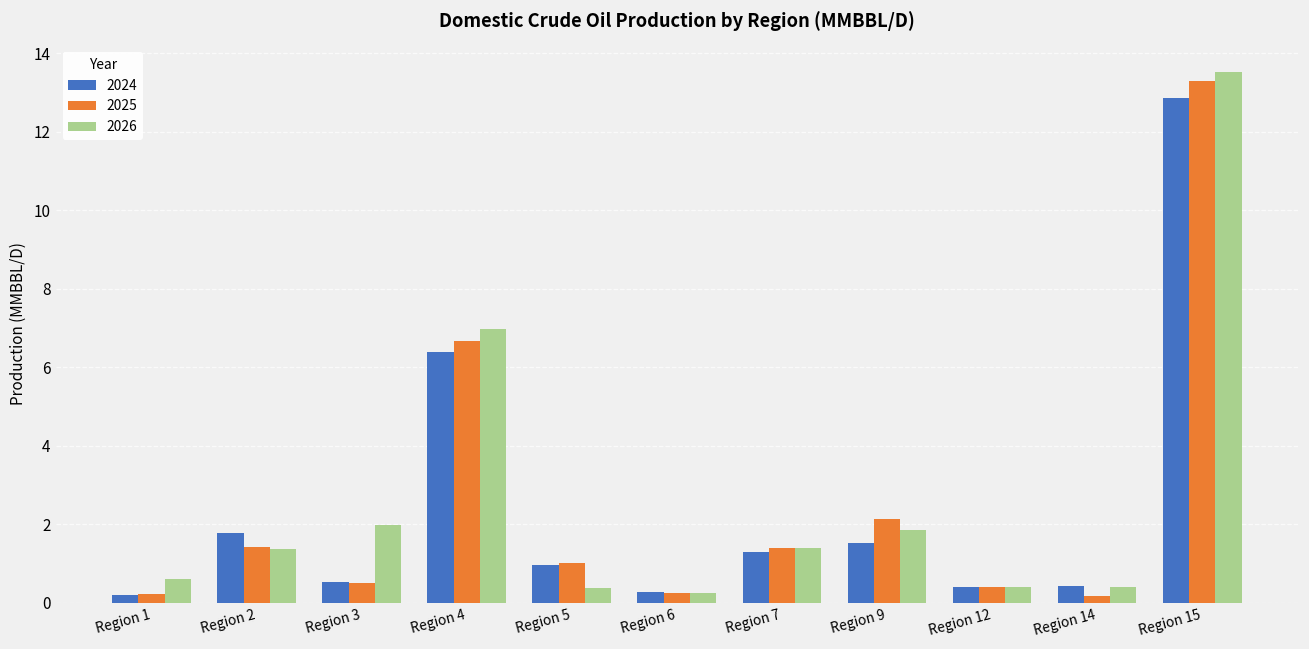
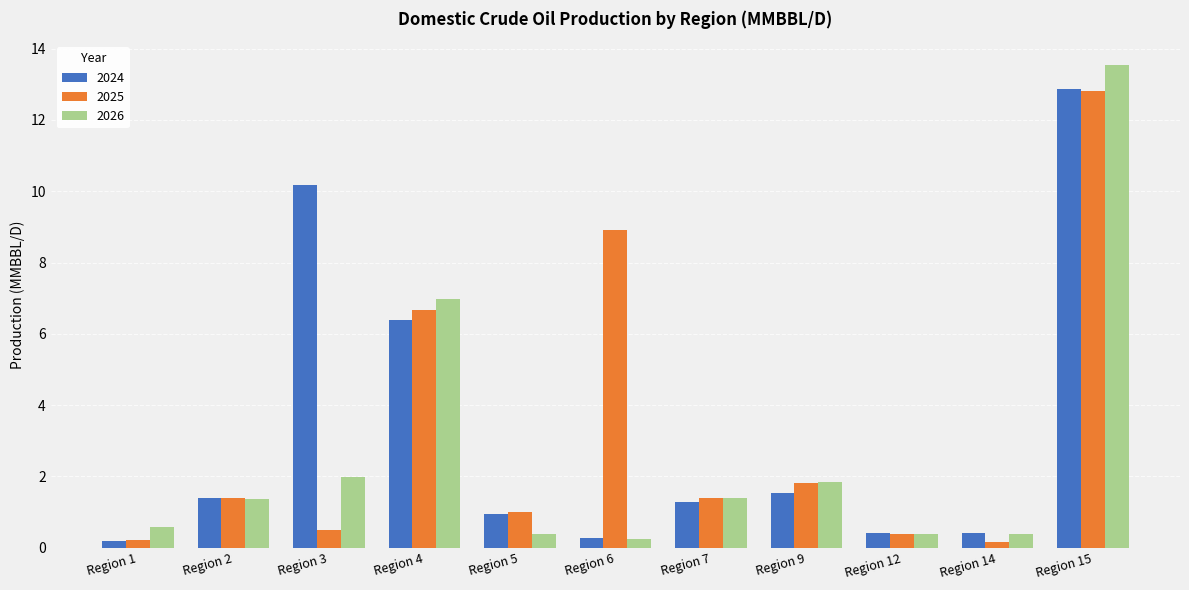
2024, Region 2: 1.8 -> 1.4
2024, Region 3: 0.5 -> 10.2
2025, Region 6: 0.3 -> 8.9
2025, Region 9: 2.1 -> 1.8
2025, Region 15: 13.3 -> 12.8
